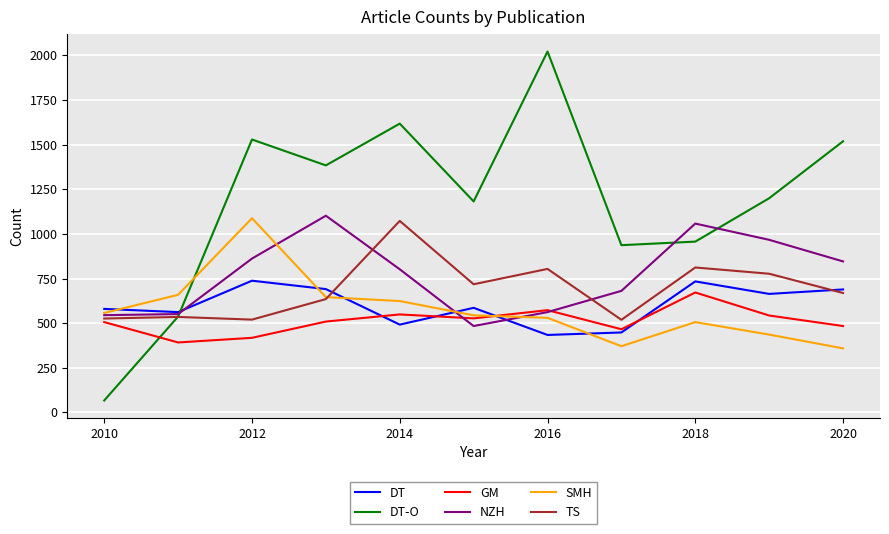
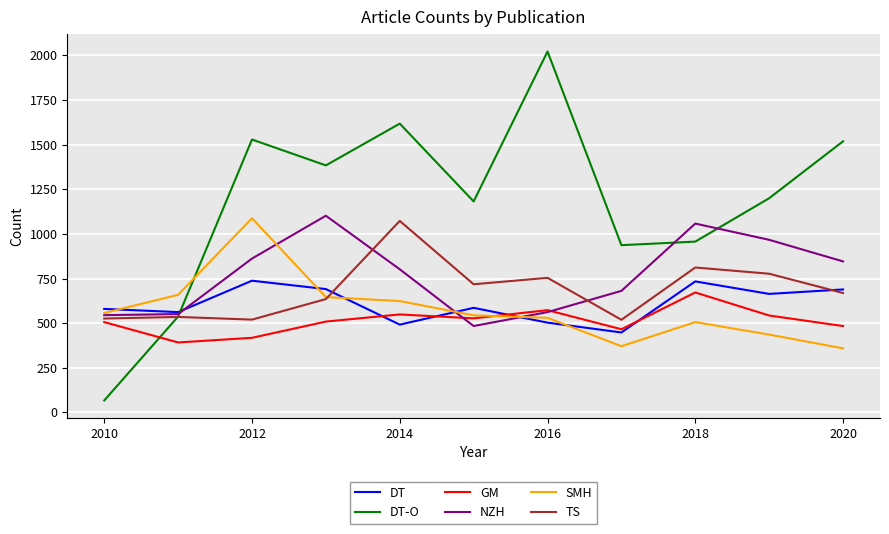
DT, 2016: 430 -> 500
TS, 2016: 800 -> 750
